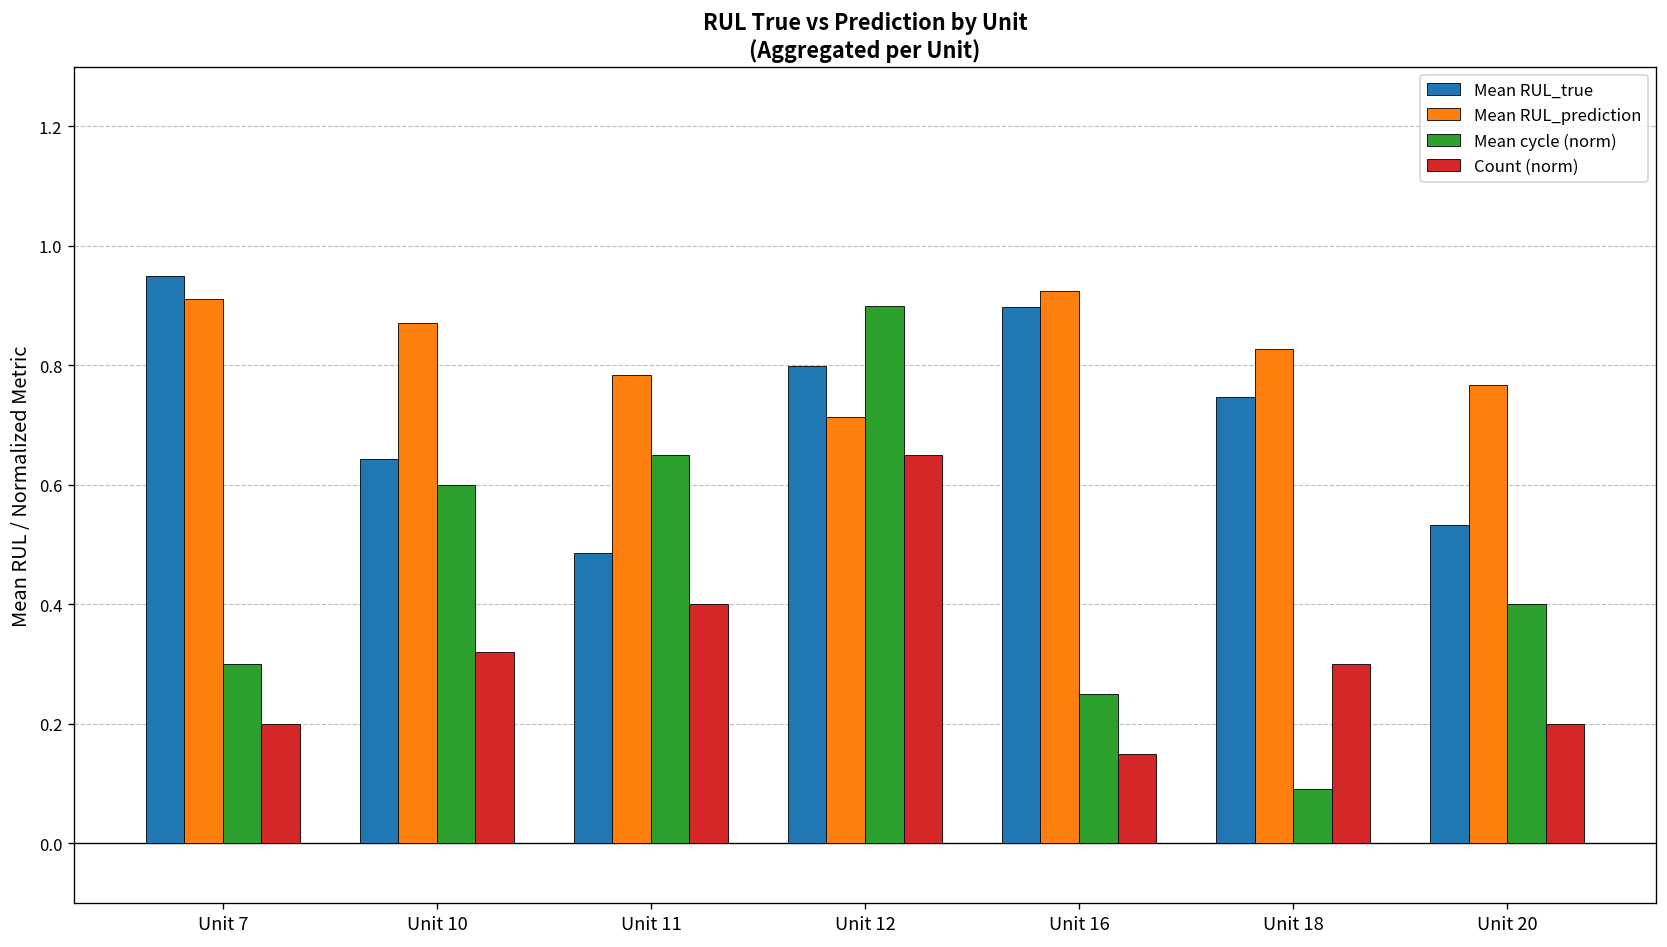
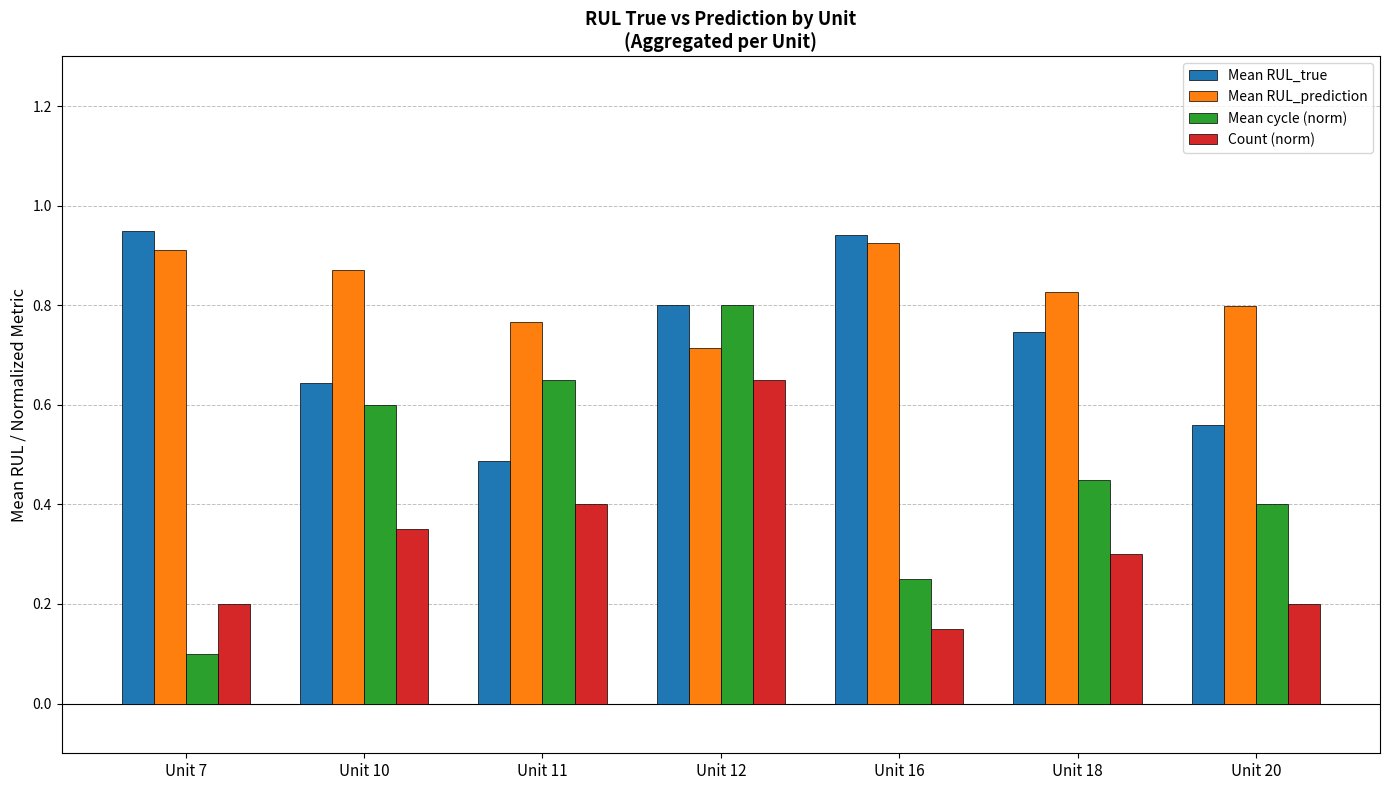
Mean cycle (norm), Unit 7: 0.3 -> 0.1
Count (norm), Unit 10: 0.32 -> 0.35
Mean RUL_prediction, Unit 11: 0.78 -> 0.77
Mean cycle (norm), Unit 12: 0.9 -> 0.8
Mean RUL_true, Unit 16: 0.90 -> 0.94
Mean cycle (norm), Unit 18: 0.09 -> 0.45
Mean RUL_true, Unit 20: 0.53 -> 0.56
Mean RUL_prediction, Unit 20: 0.77 -> 0.80
